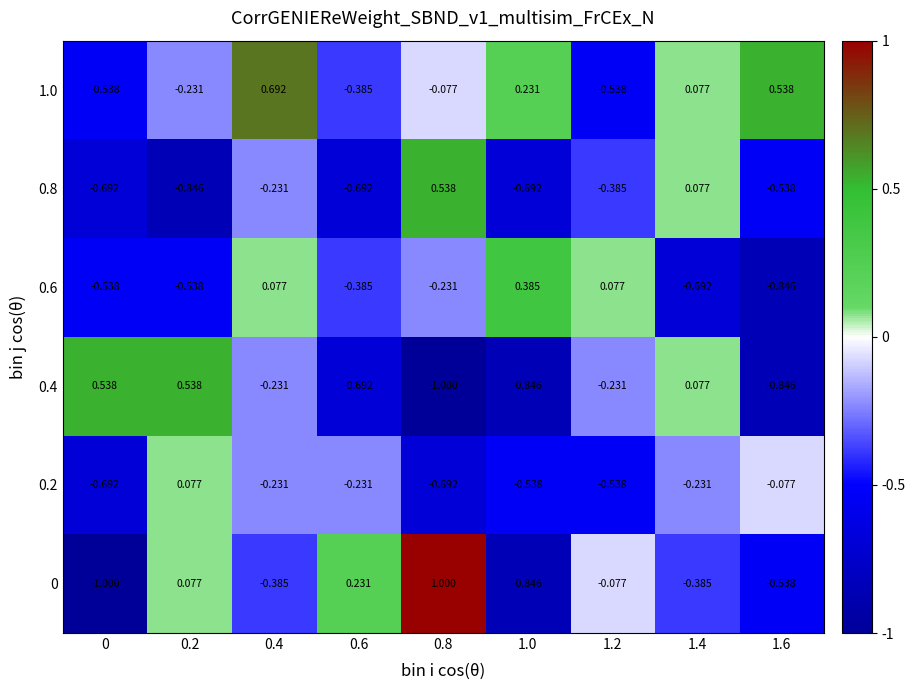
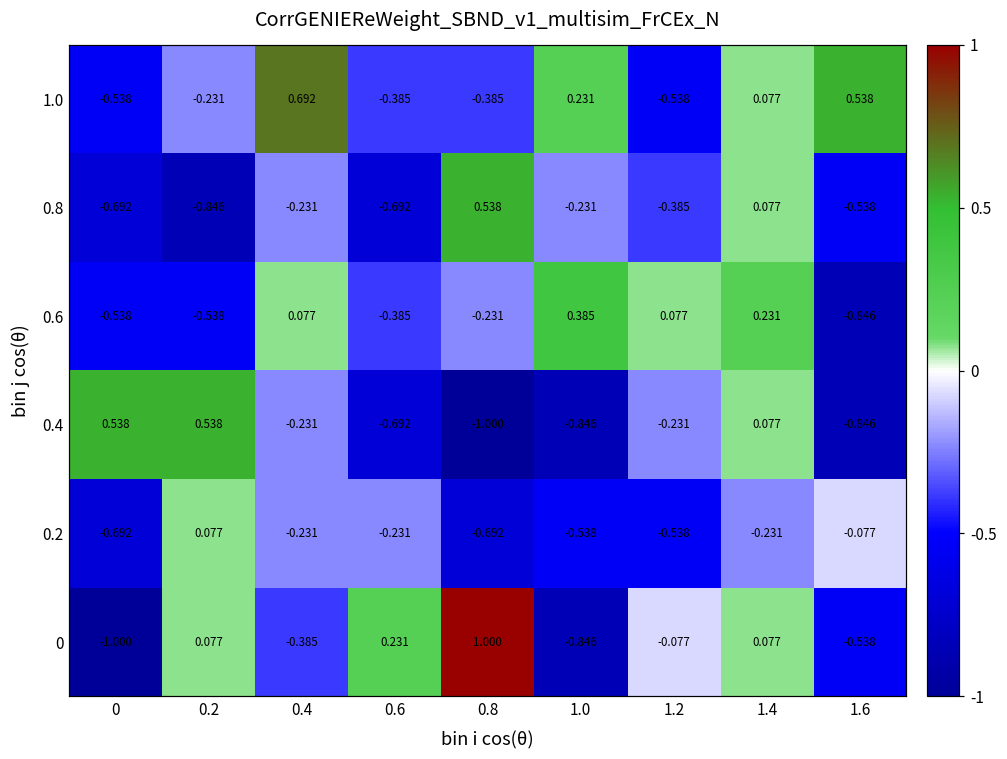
1.0, 0.8: -0.077 -> -0.385
0.8, 1.0: -0.692 -> -0.231
0.6, 1.4: -0.692 -> 0.231
0, 1.4: -0.385 -> 0.077
